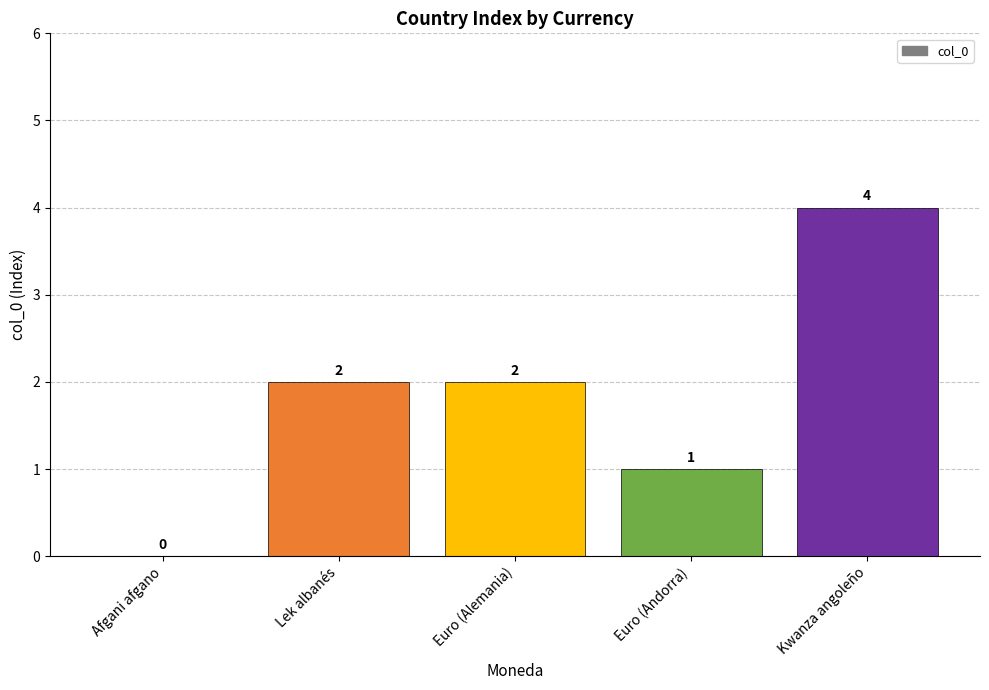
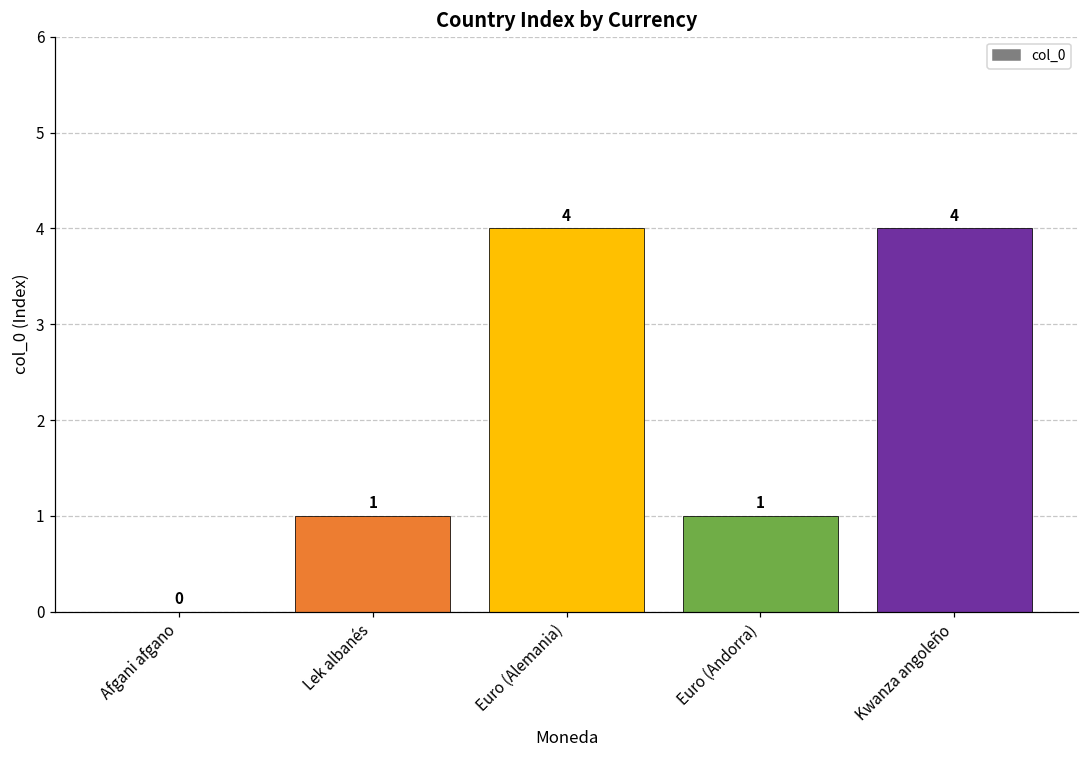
Lek albanés: 2 -> 1
Euro (Alemania): 2 -> 4
